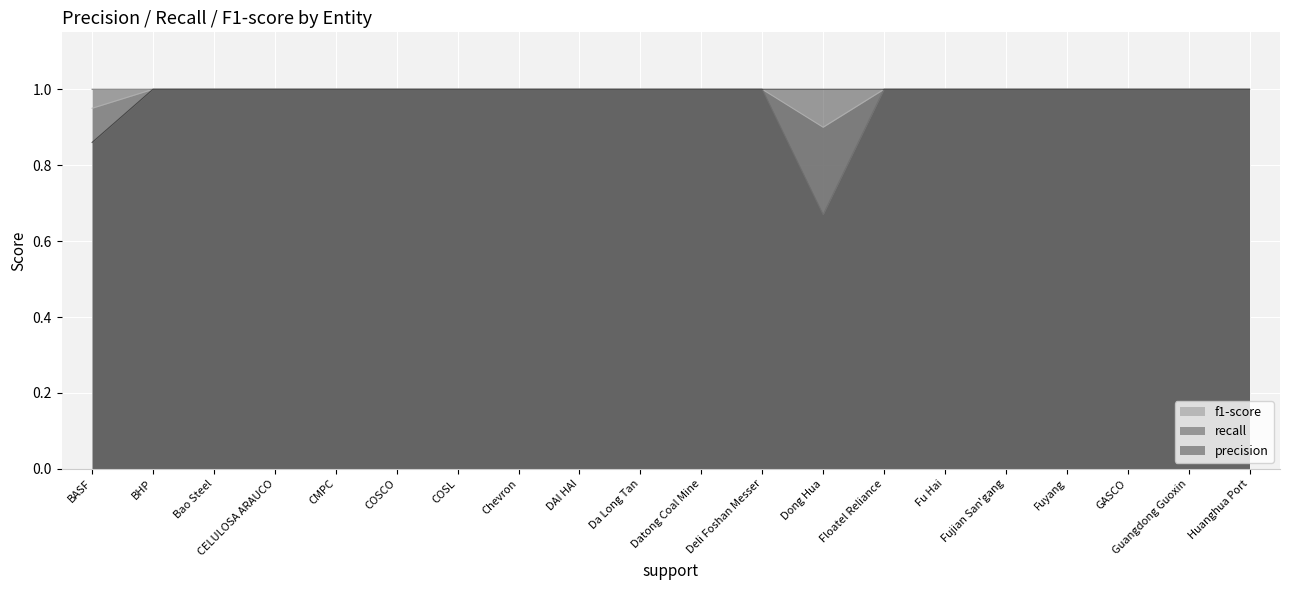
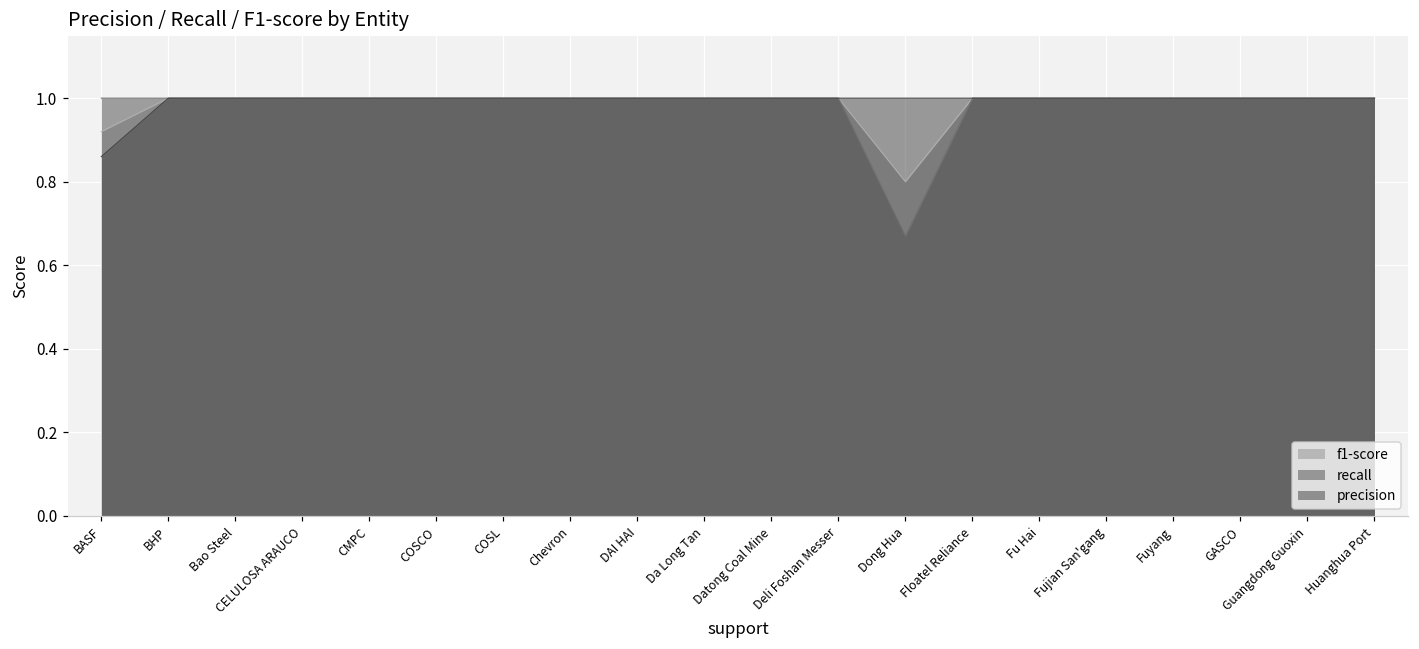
f1-score, BASF: 0.95 -> 0.92
f1-score, Dong Hua: 0.9 -> 0.8
